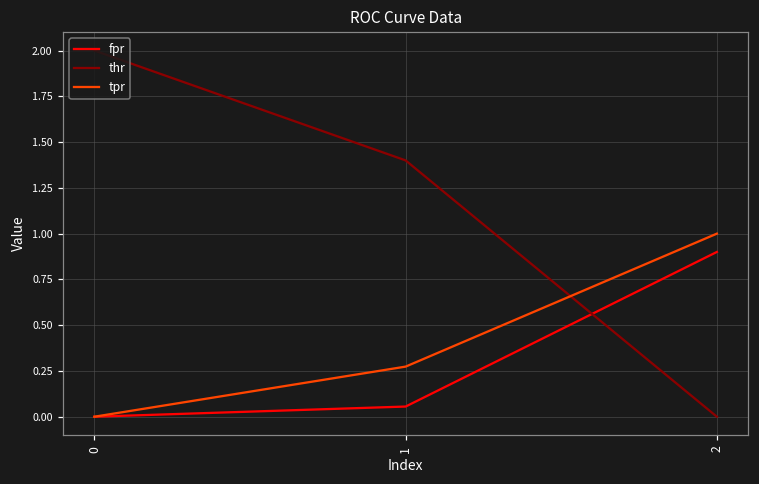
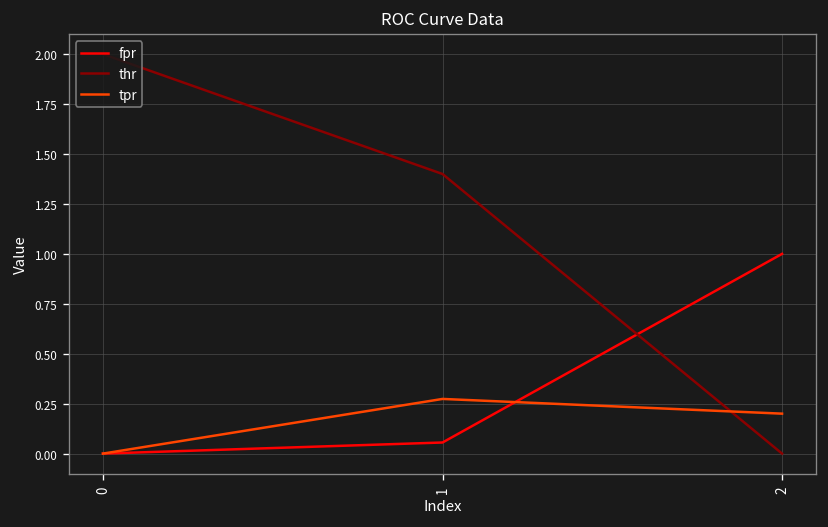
fpr, 2: 0.9 -> 1.0
tpr, 2: 1.0 -> 0.2
